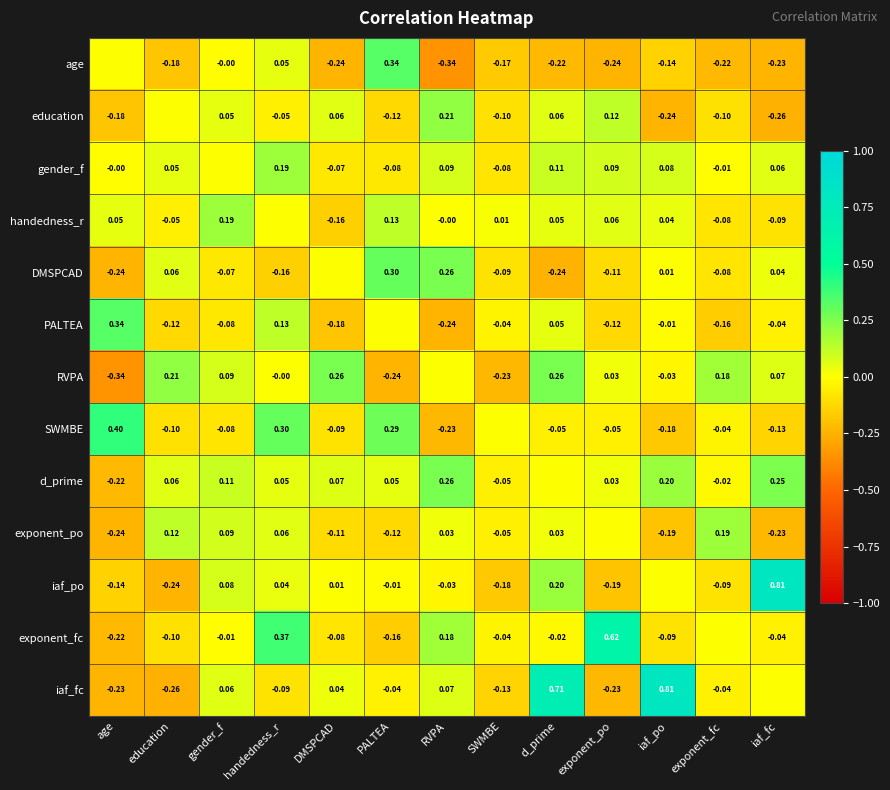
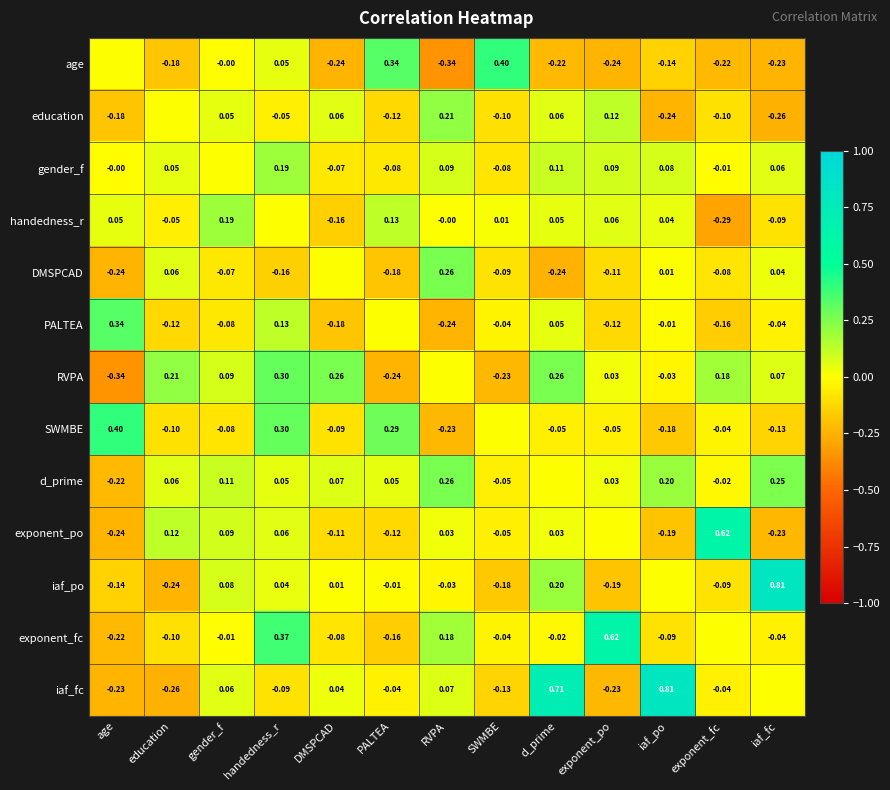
age, SWMBE: -0.17 -> 0.40
handedness_r, exponent_fc: -0.08 -> -0.29
DMSPCAD, PALTEA: 0.30 -> -0.18
RVPA, handedness_r: -0.00 -> 0.30
exponent_po, exponent_fc: 0.19 -> 0.62
